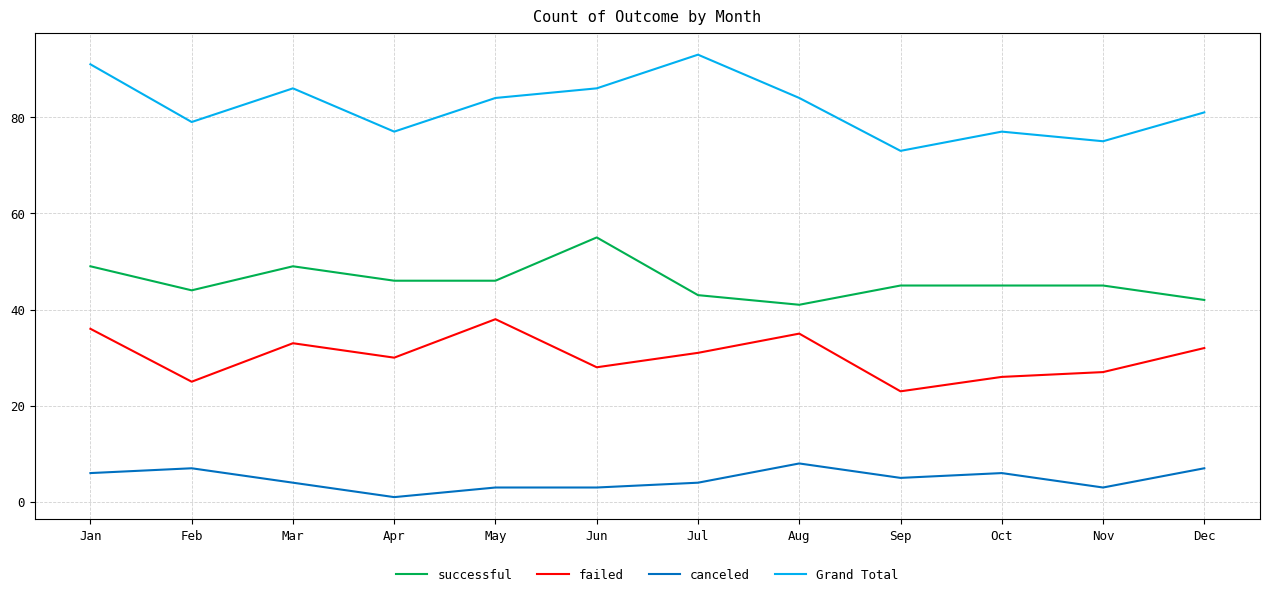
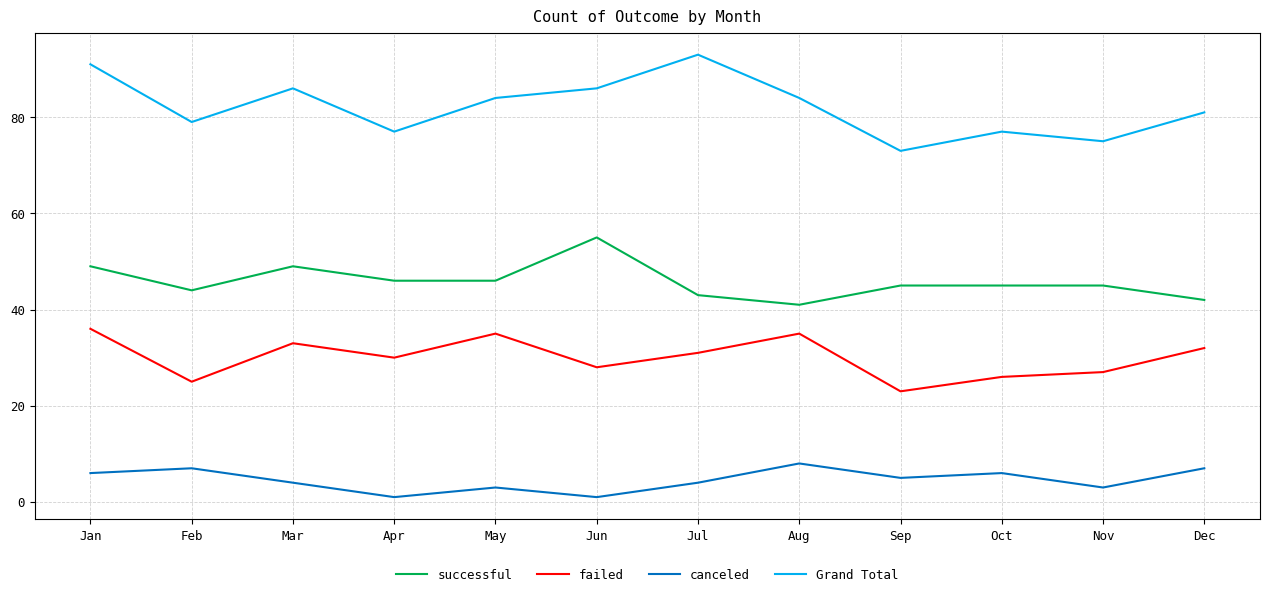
failed, May: 38 -> 35
canceled, Jun: 3 -> 1
